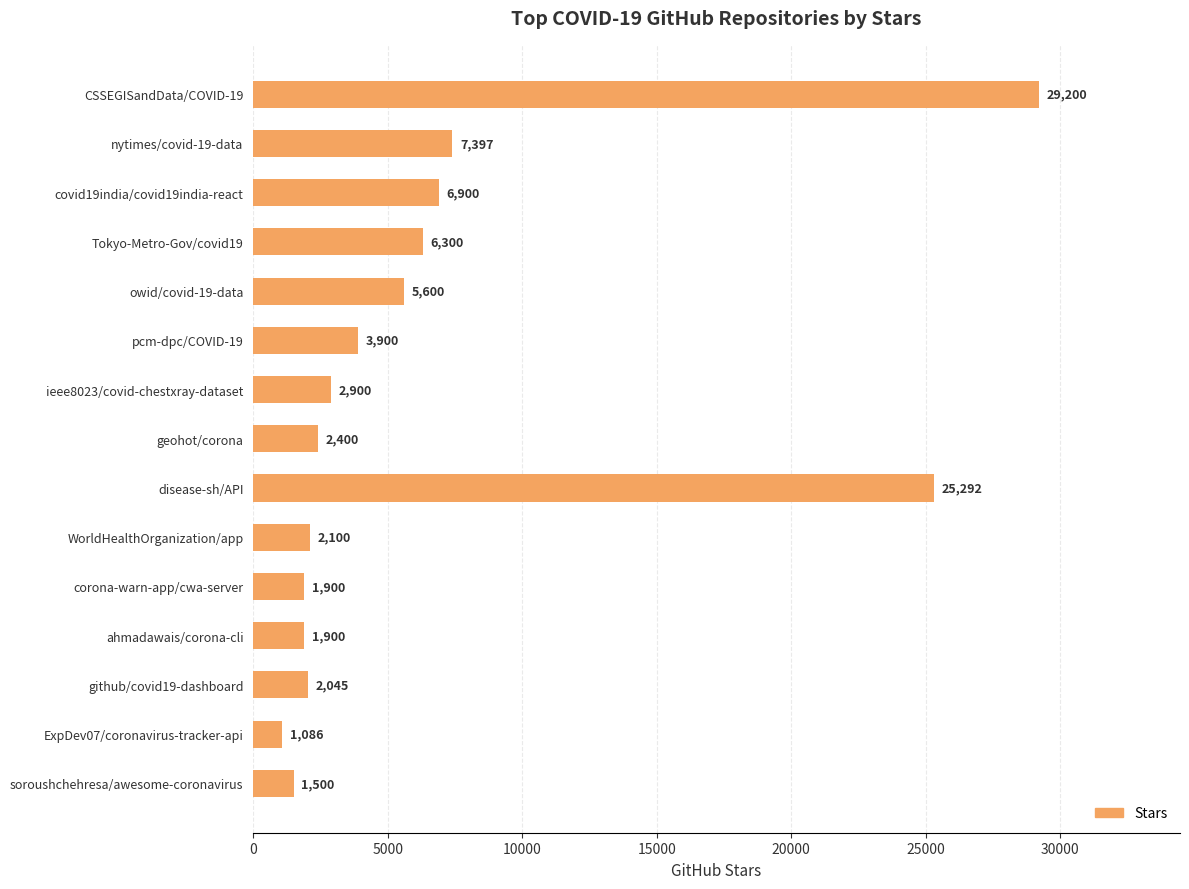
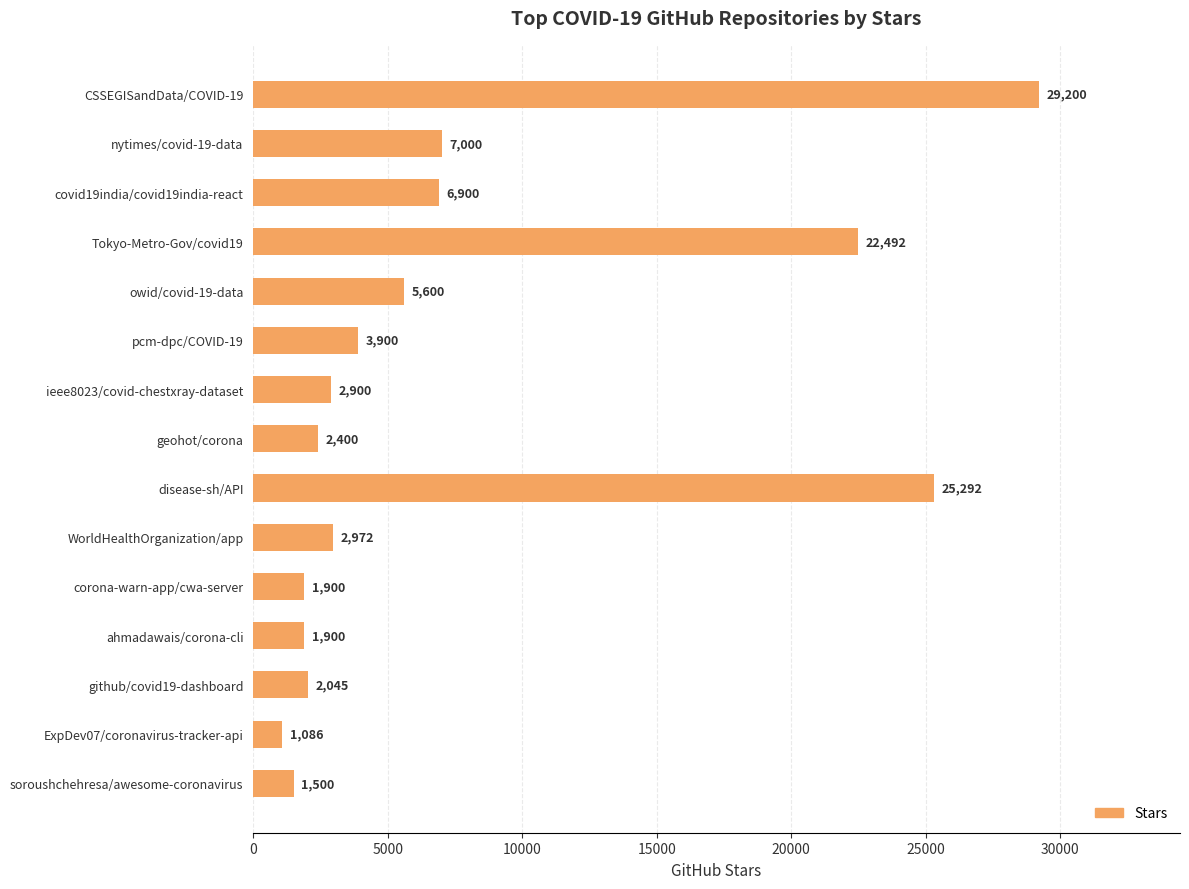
nytimes/covid-19-data: 7,397 -> 7,000
Tokyo-Metro-Gov/covid19: 6,300 -> 22,492
WorldHealthOrganization/app: 2,100 -> 2,972
